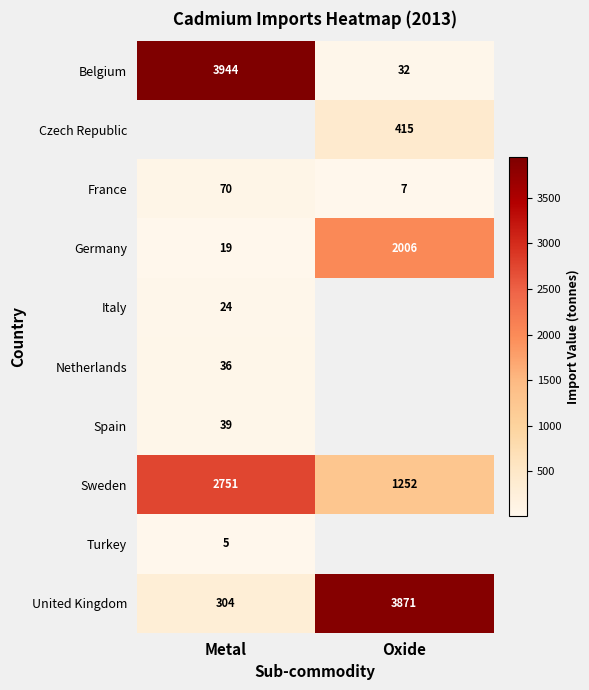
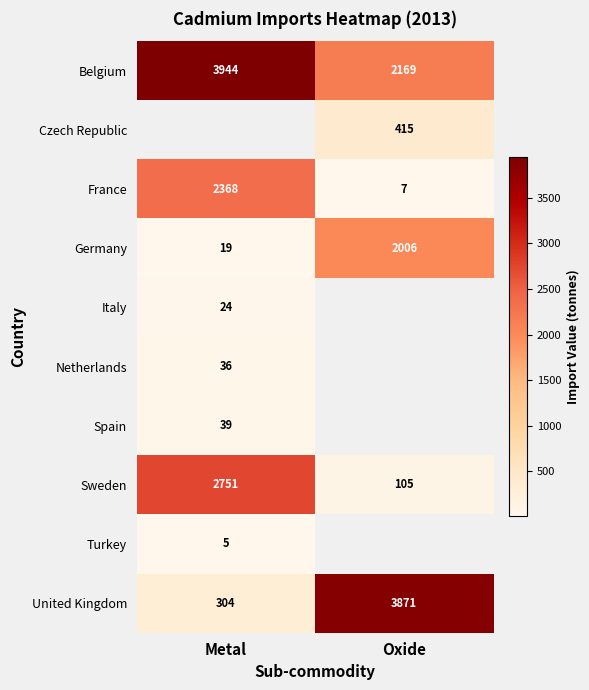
Belgium, Oxide: 32 -> 2169
France, Metal: 70 -> 2368
Sweden, Oxide: 1252 -> 105
